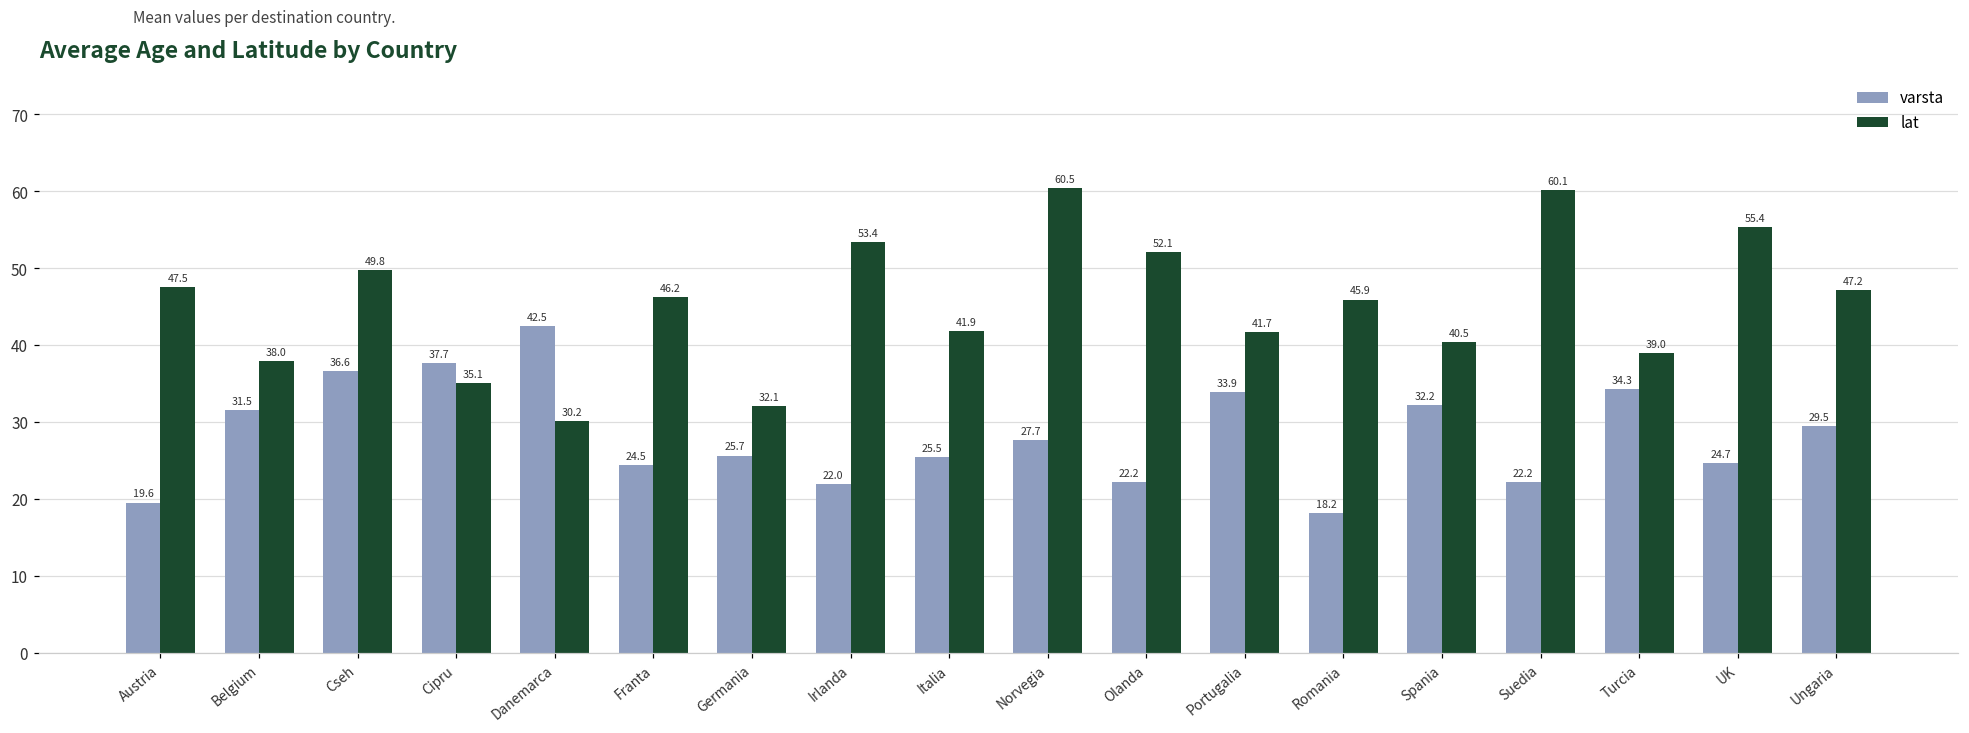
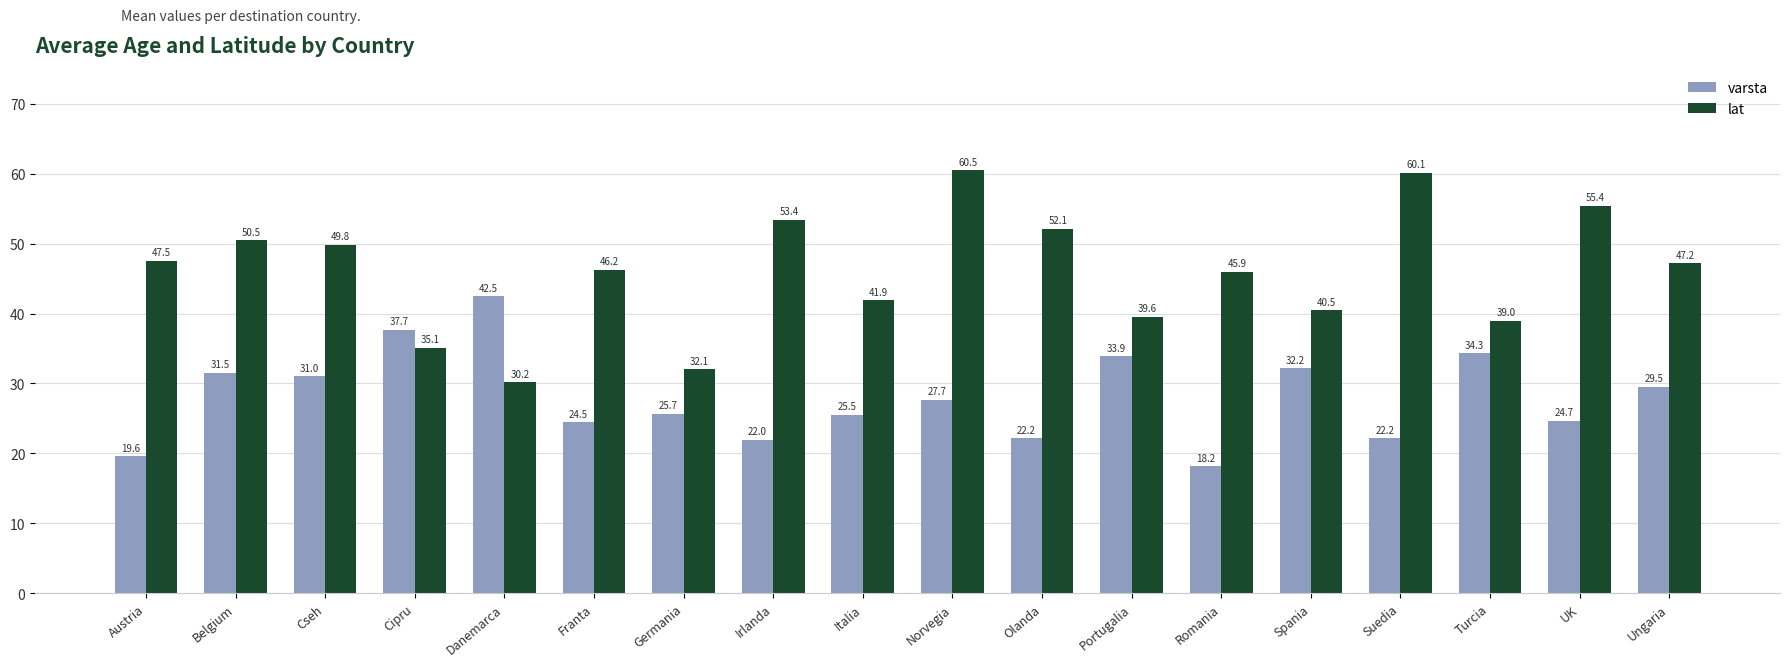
lat, Belgium: 38.0 -> 50.5
varsta, Cseh: 36.6 -> 31.0
lat, Portugalia: 41.7 -> 39.6
